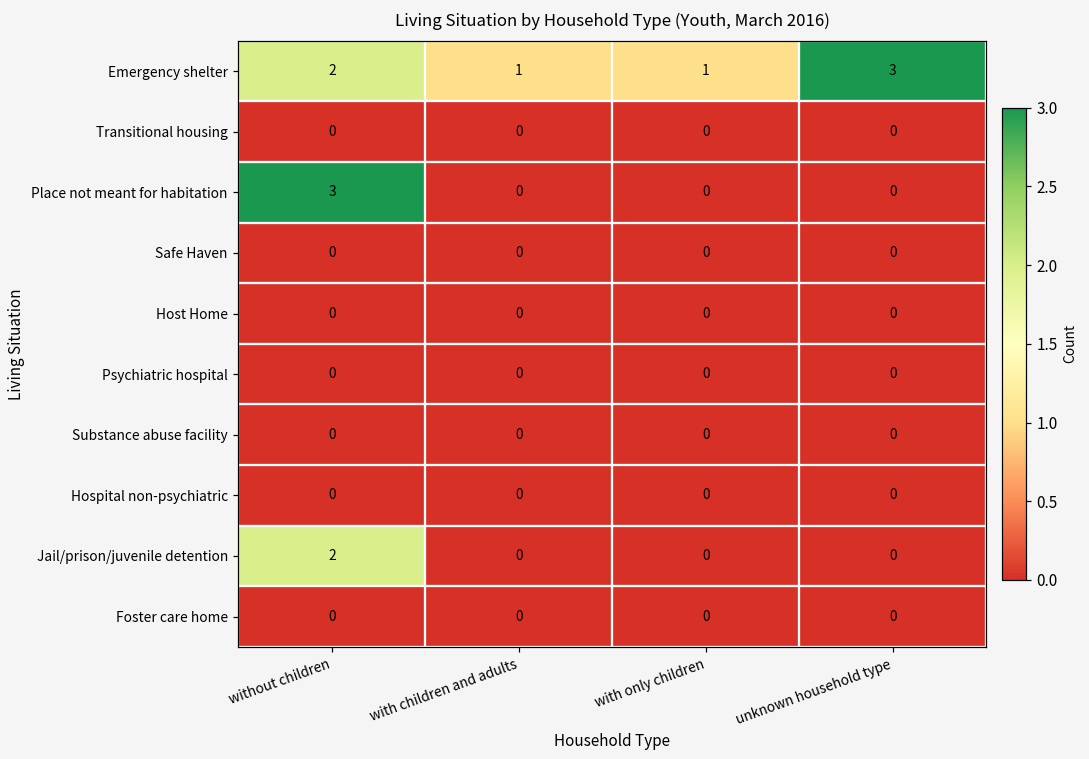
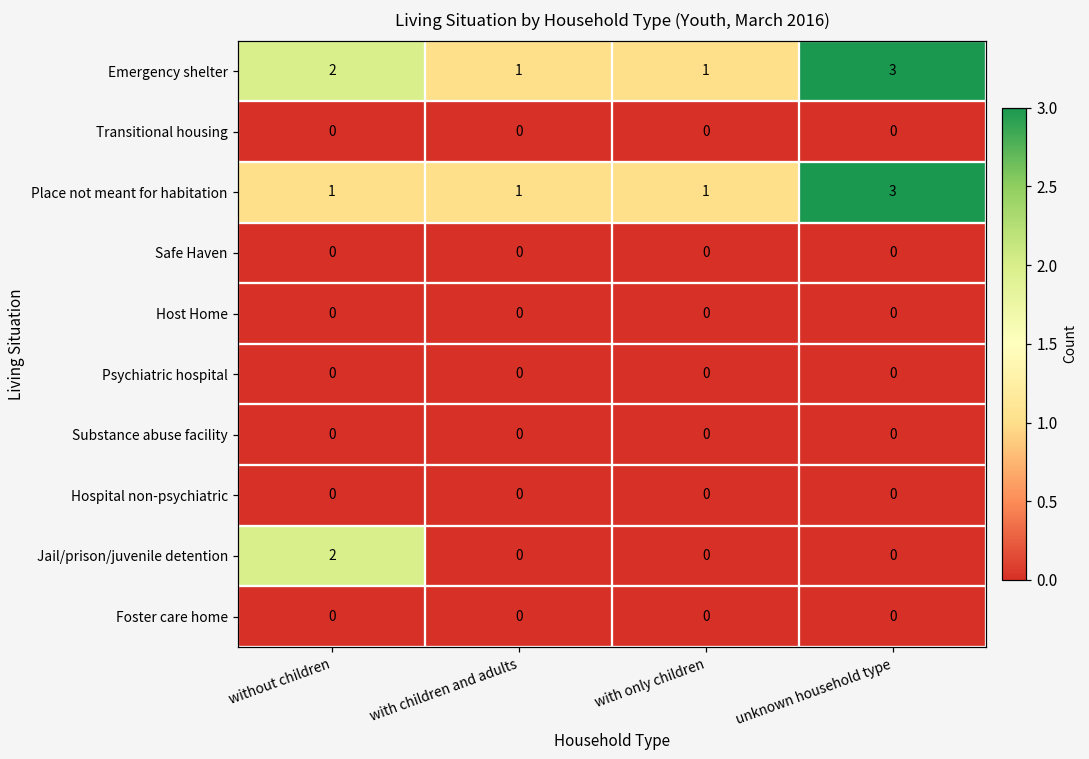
Place not meant for habitation, without children: 3 -> 1
Place not meant for habitation, with children and adults: 0 -> 1
Place not meant for habitation, with only children: 0 -> 1
Place not meant for habitation, unknown household type: 0 -> 3
